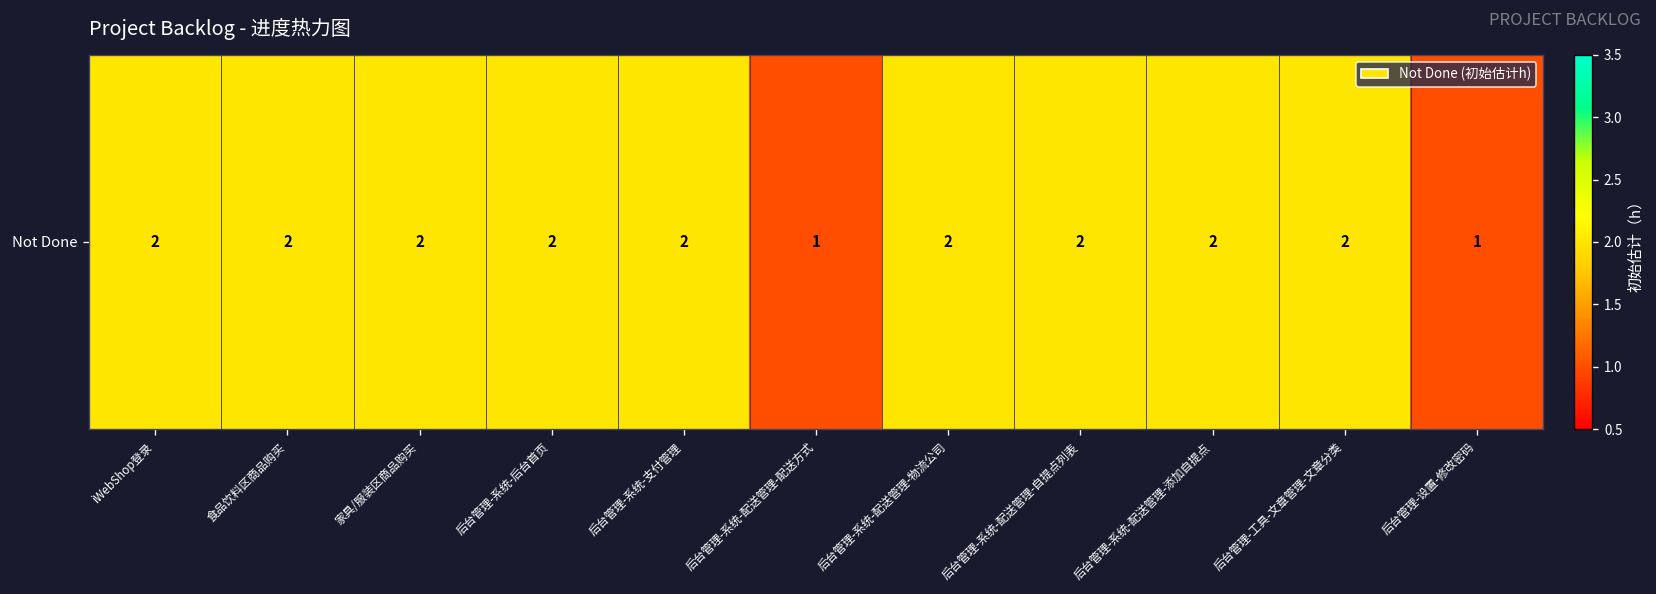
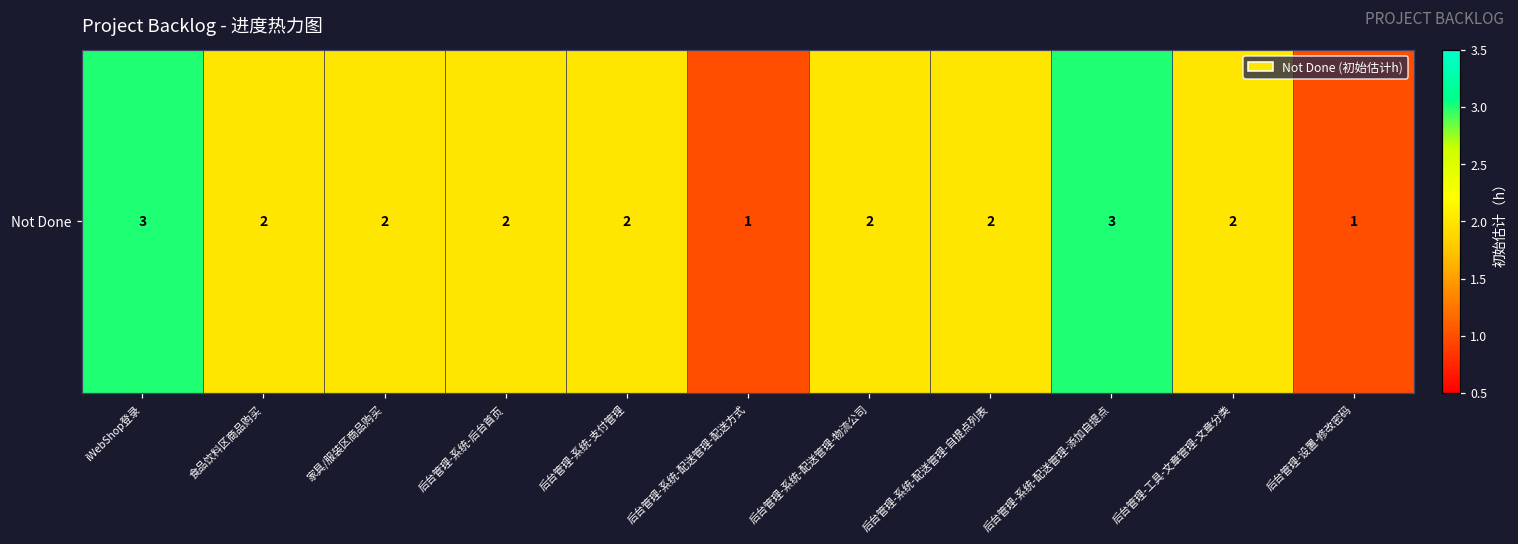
Not Done, iWebShop登录: 2 -> 3
Not Done, 后台管理-系统-配送管理-添加自提点: 2 -> 3
